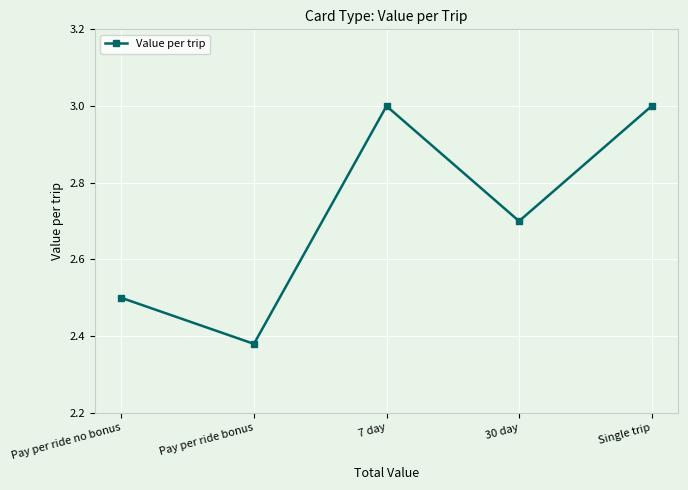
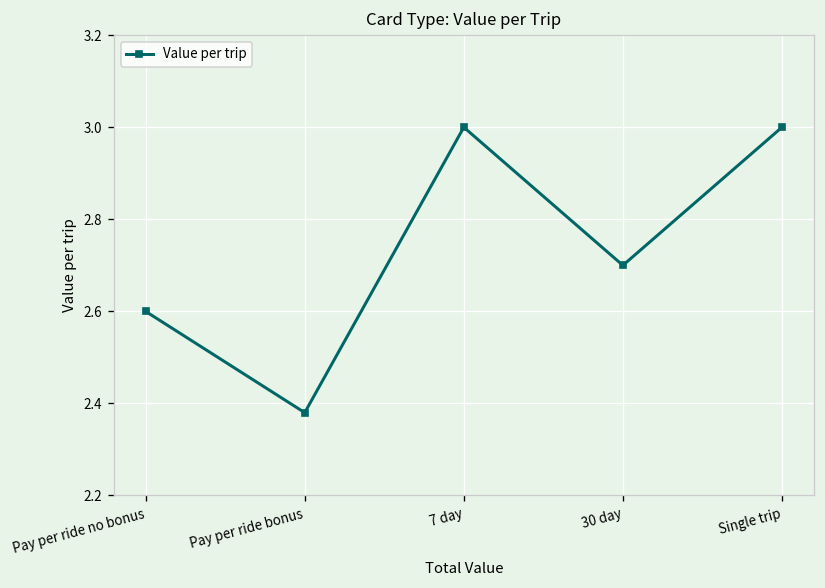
Pay per ride no bonus: 2.5 -> 2.6
